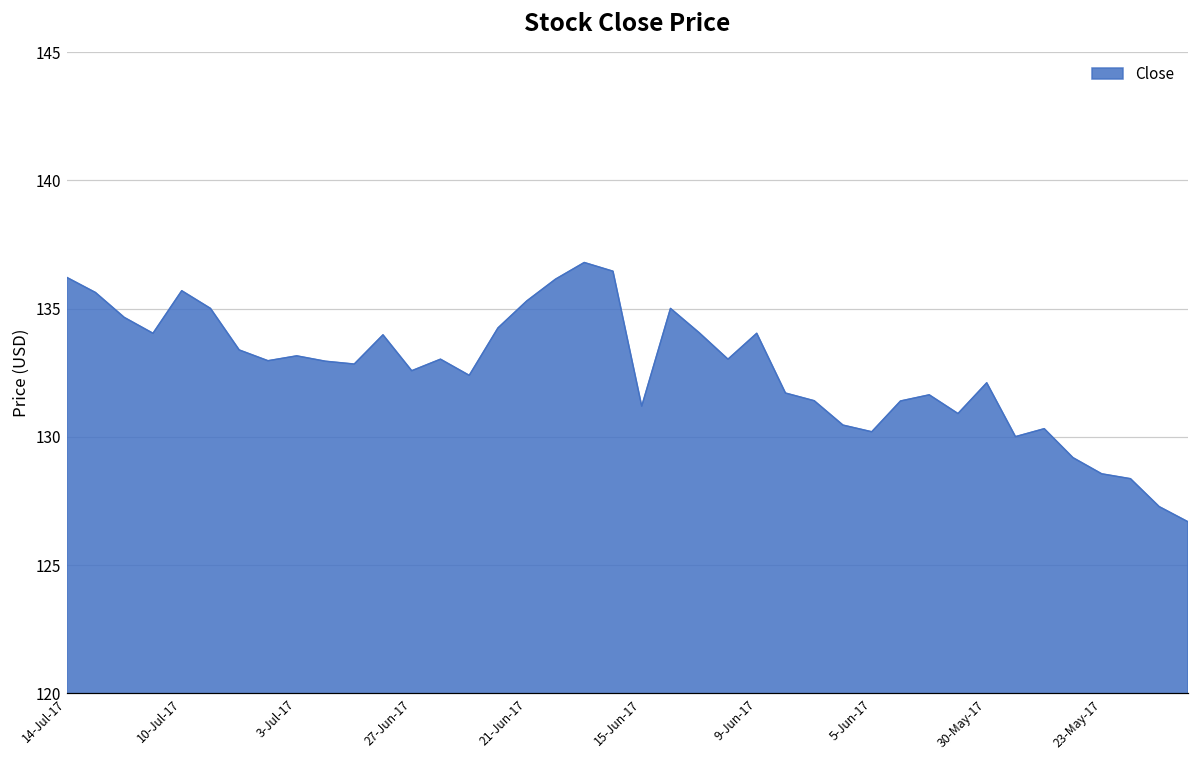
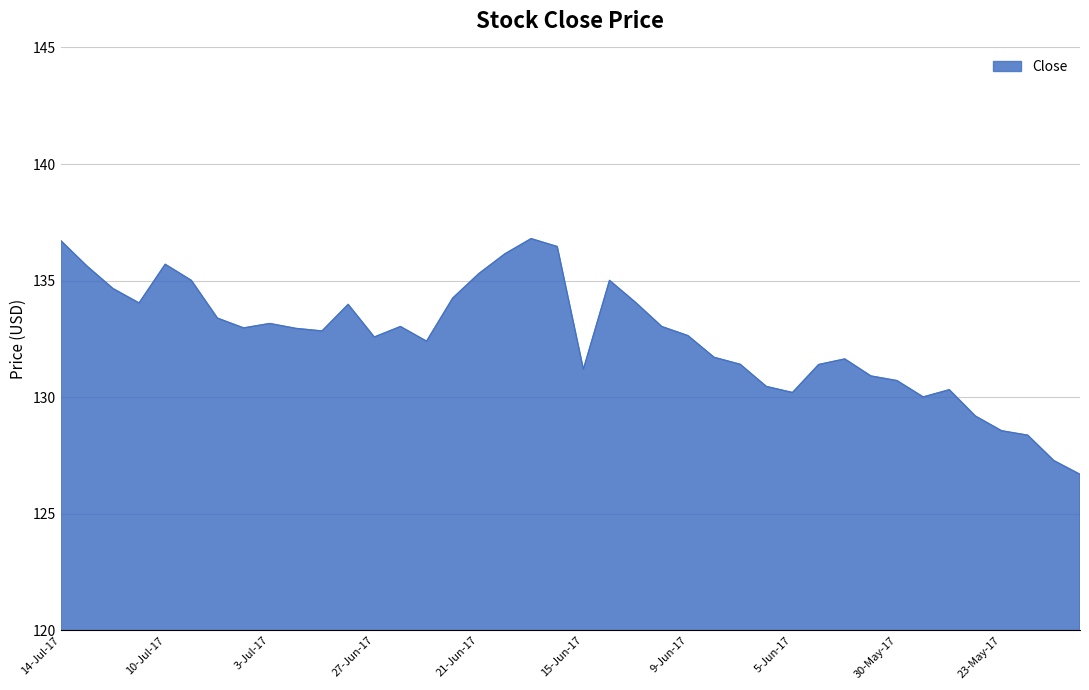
14-Jul-17: 136.2 -> 136.7
9-Jun-17: 134.0 -> 132.6
30-May-17: 132.1 -> 130.7
